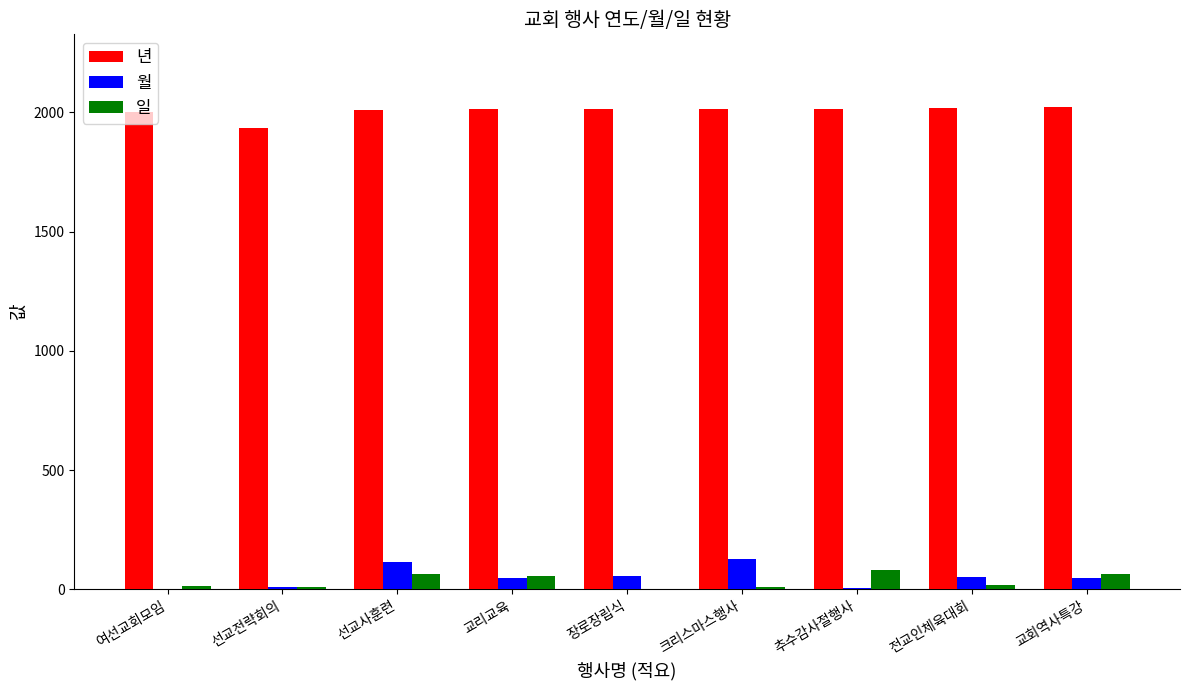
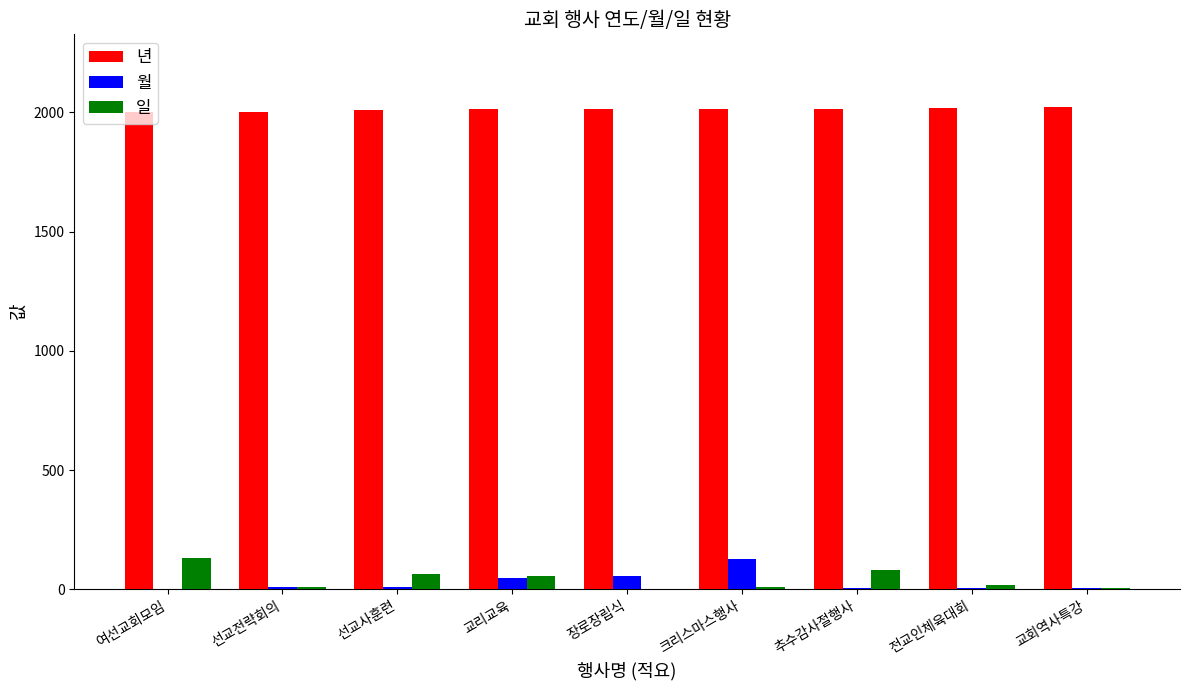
일, 여선교회모임: 10 -> 130
년, 선교전략회의: 1930 -> 2000
월, 선교사훈련: 120 -> 10
월, 전교인체육대회: 50 -> 10
월, 교회역사특강: 50 -> 10
일, 교회역사특강: 60 -> 10
